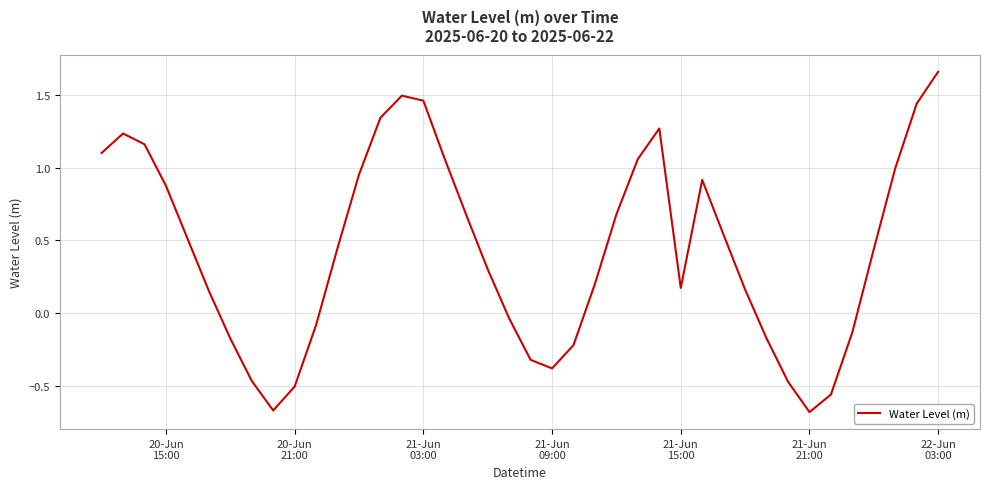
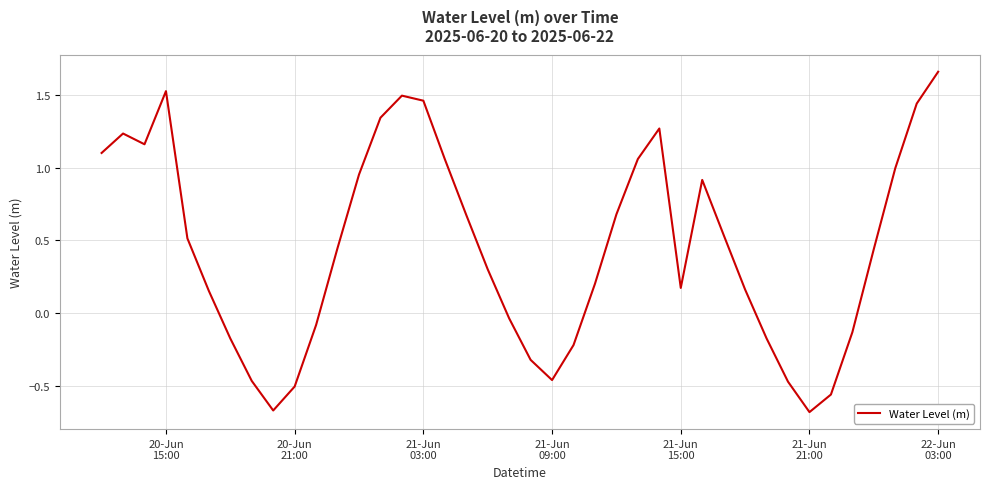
20-Jun 15:00: 0.87 -> 1.53
21-Jun 09:00: -0.38 -> -0.46
